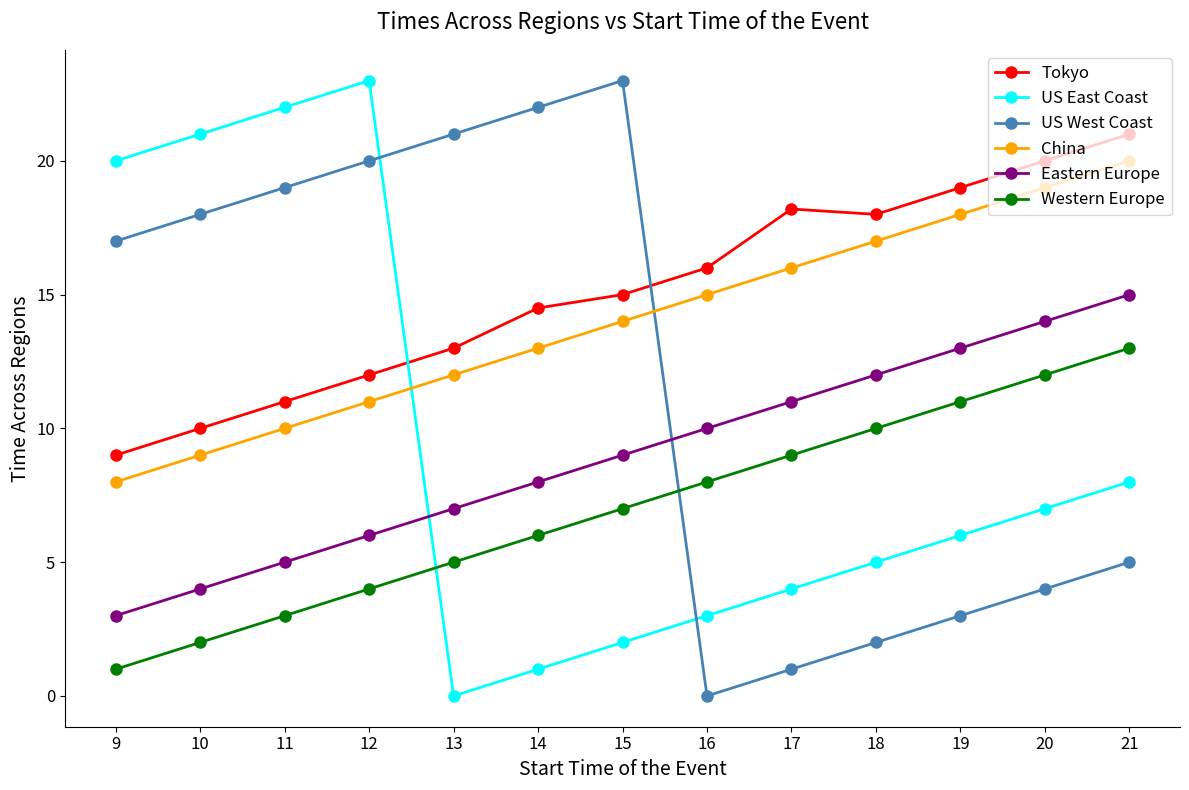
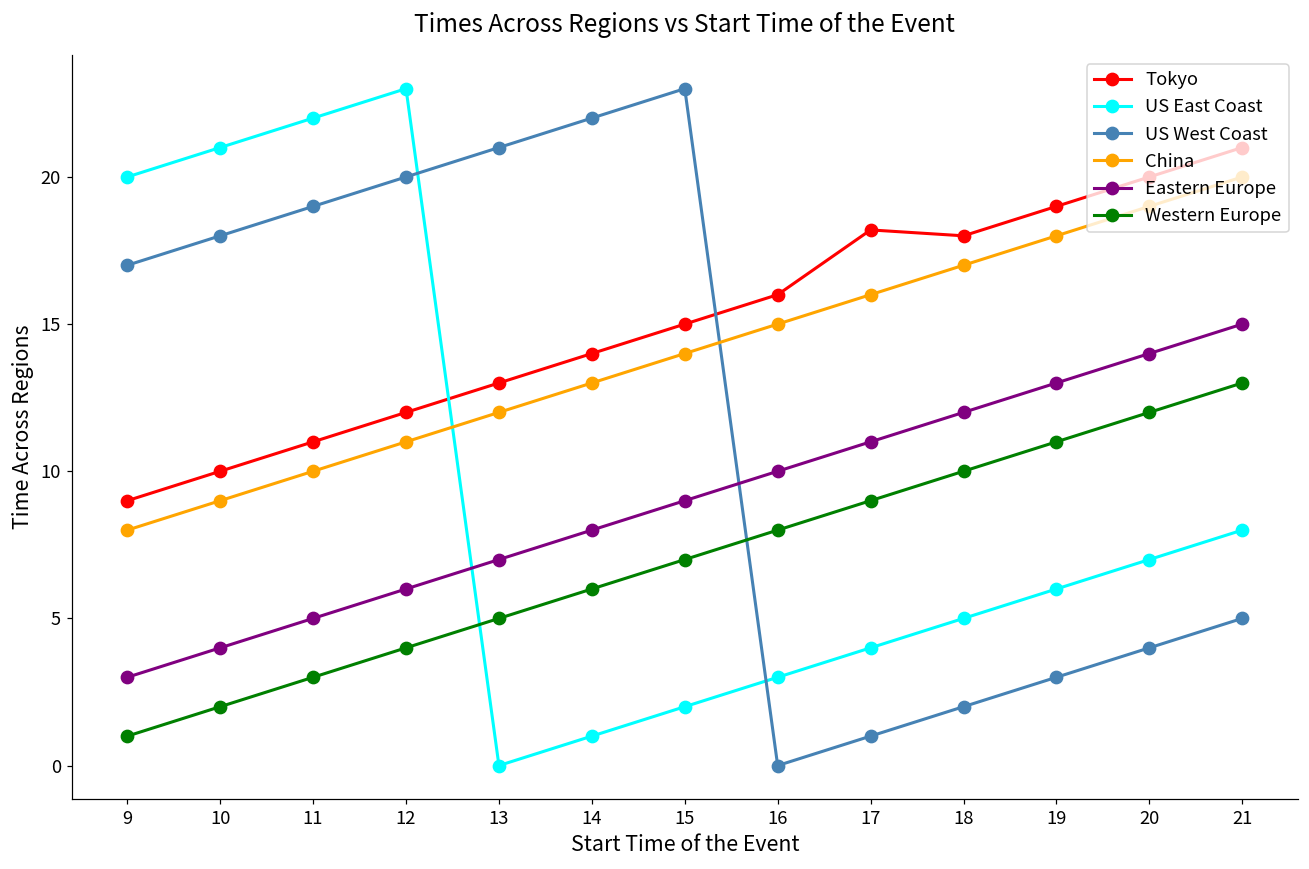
Tokyo, 14: 14.5 -> 14.0
